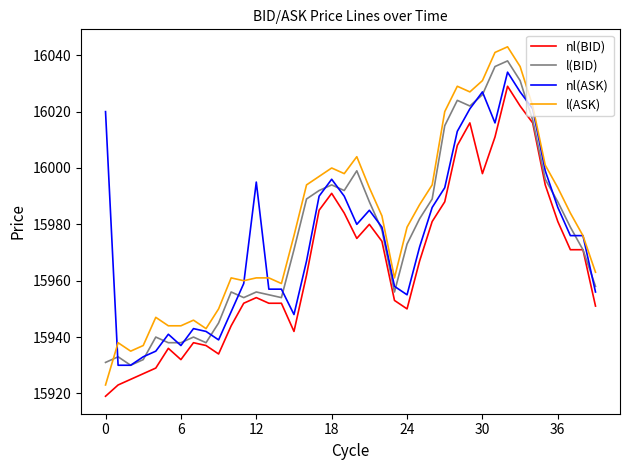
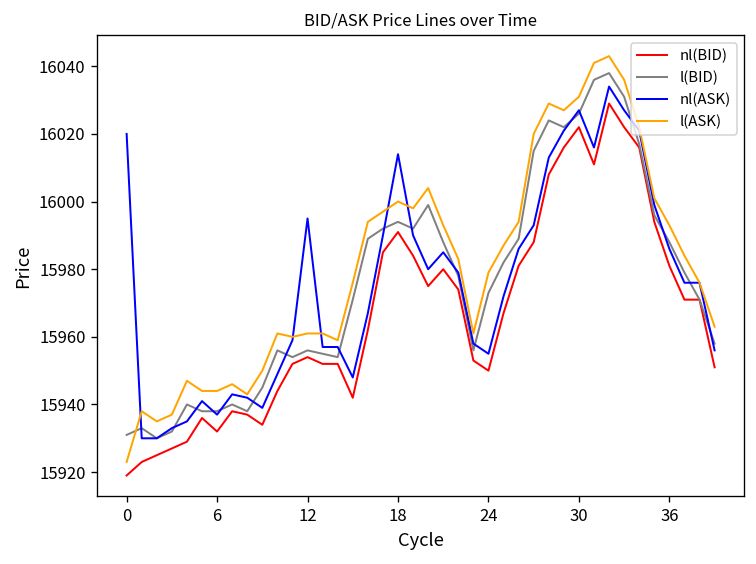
nl(ASK), 18: 15996 -> 16014
nl(BID), 30: 15998 -> 16022
